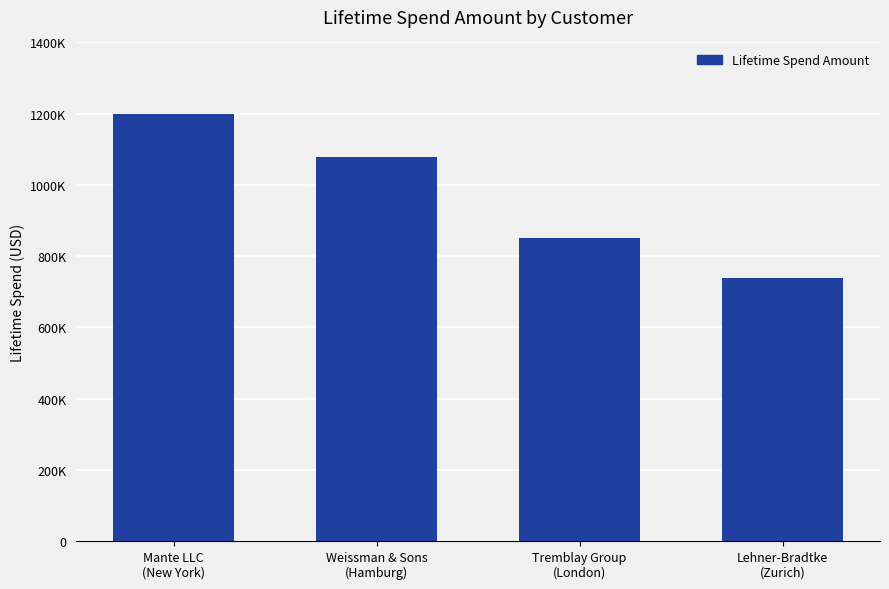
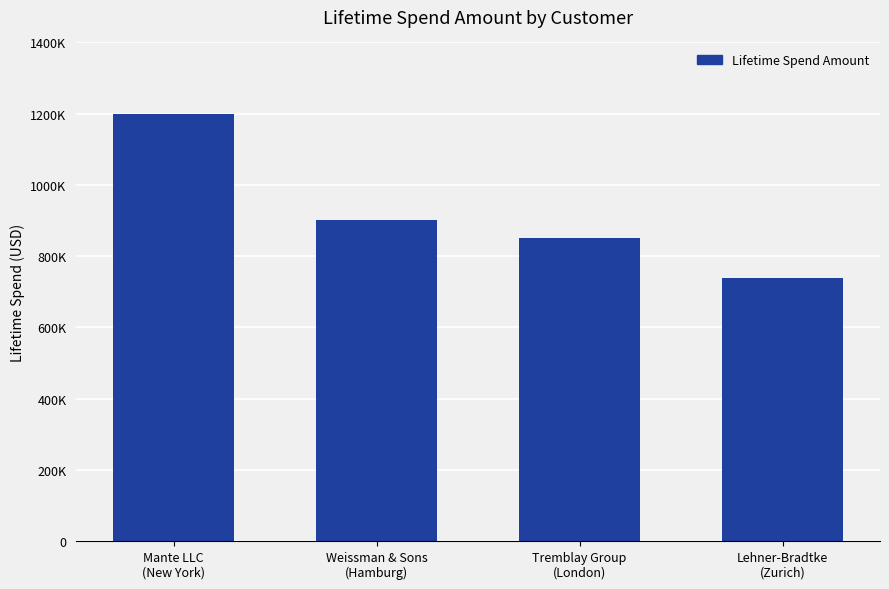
Weissman & Sons (Hamburg): 1080000 -> 900000
